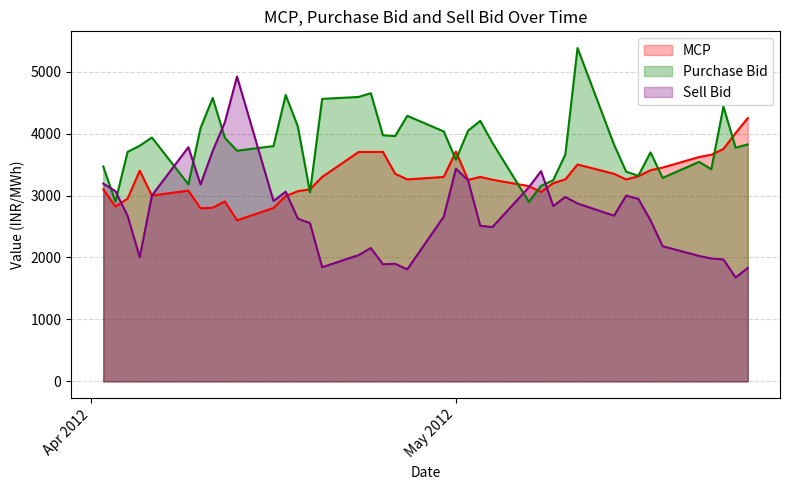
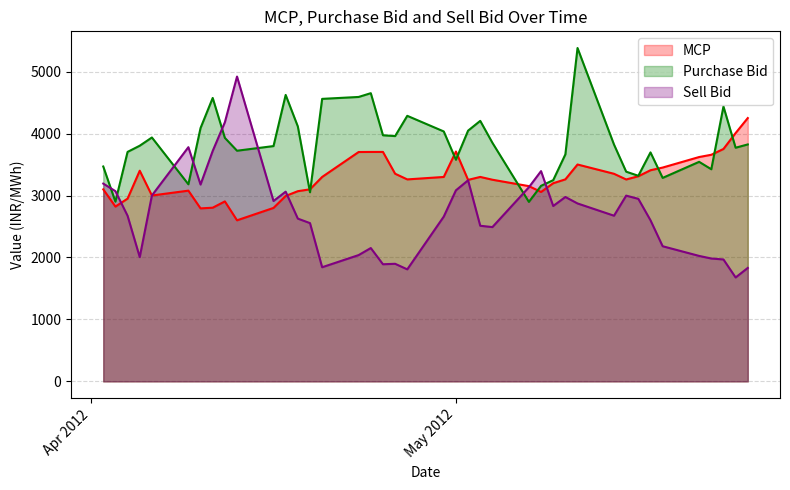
Sell Bid, May 2012: 3400 -> 3100
